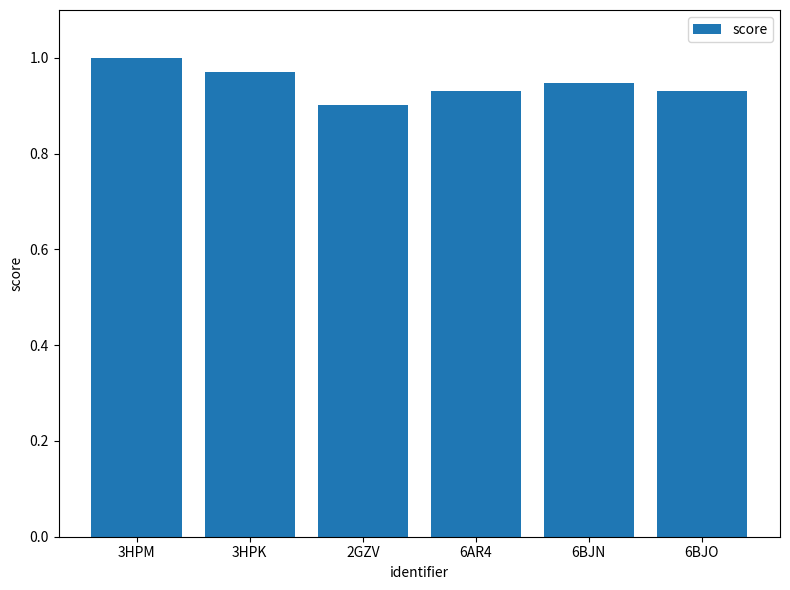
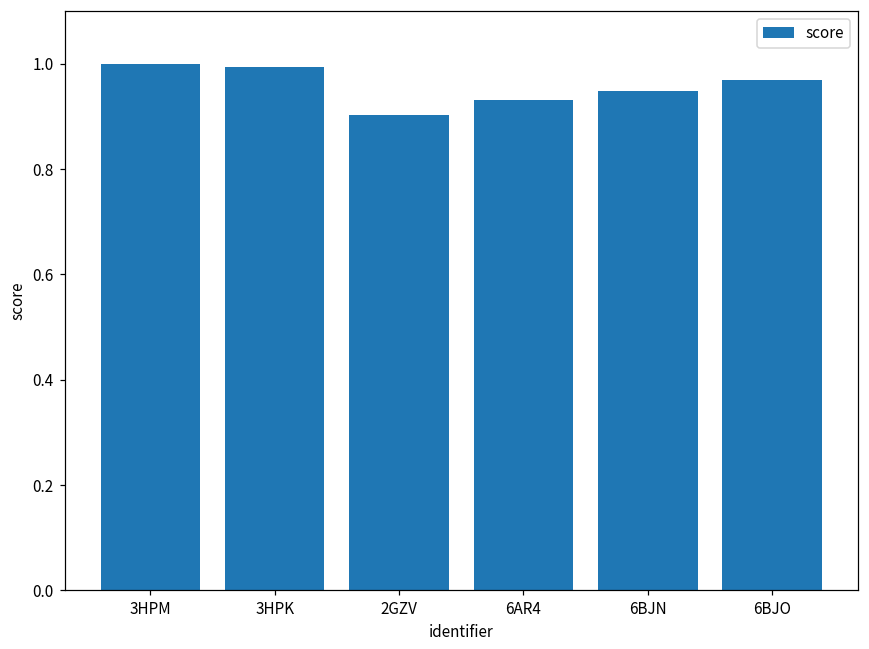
3HPK: 0.97 -> 0.99
6BJO: 0.93 -> 0.97
